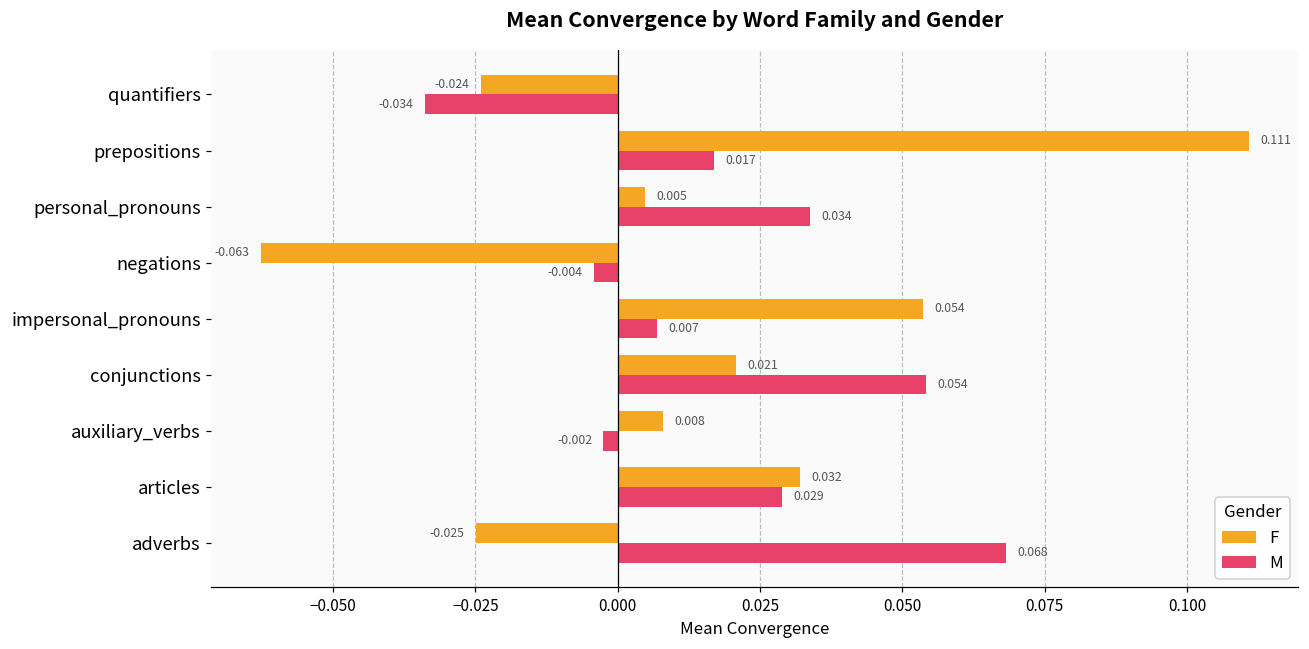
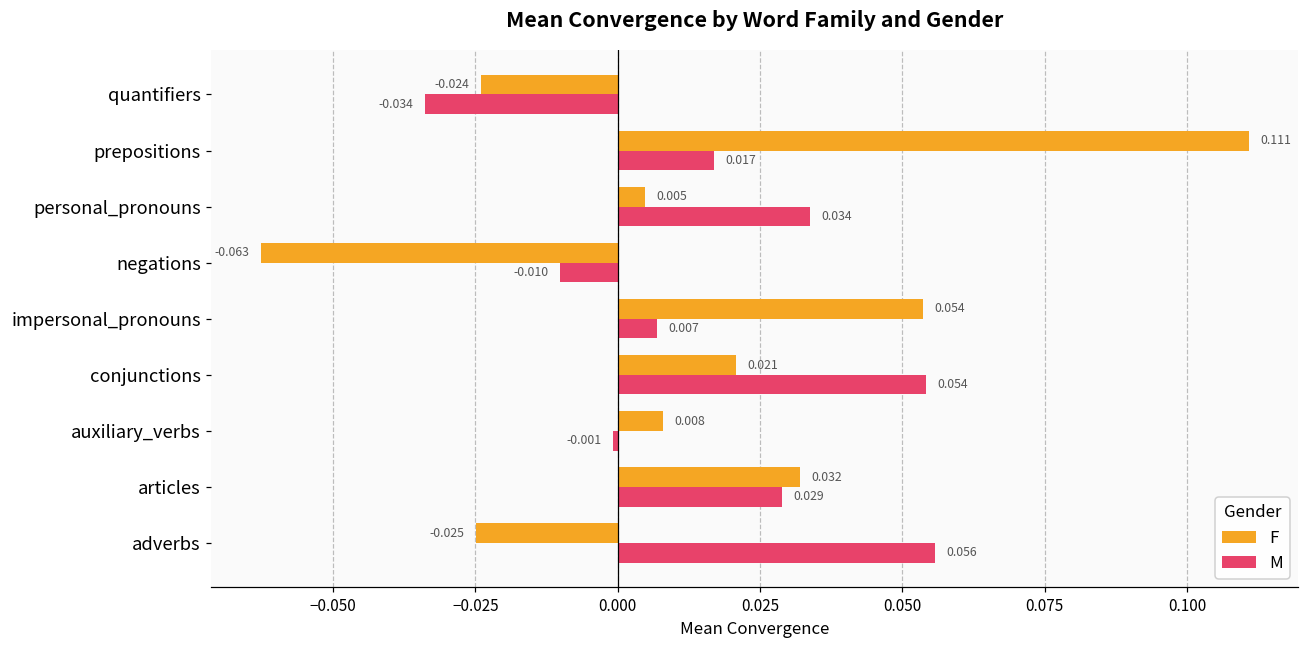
M, negations: -0.004 -> -0.010
M, auxiliary_verbs: -0.002 -> -0.001
M, adverbs: 0.068 -> 0.056
